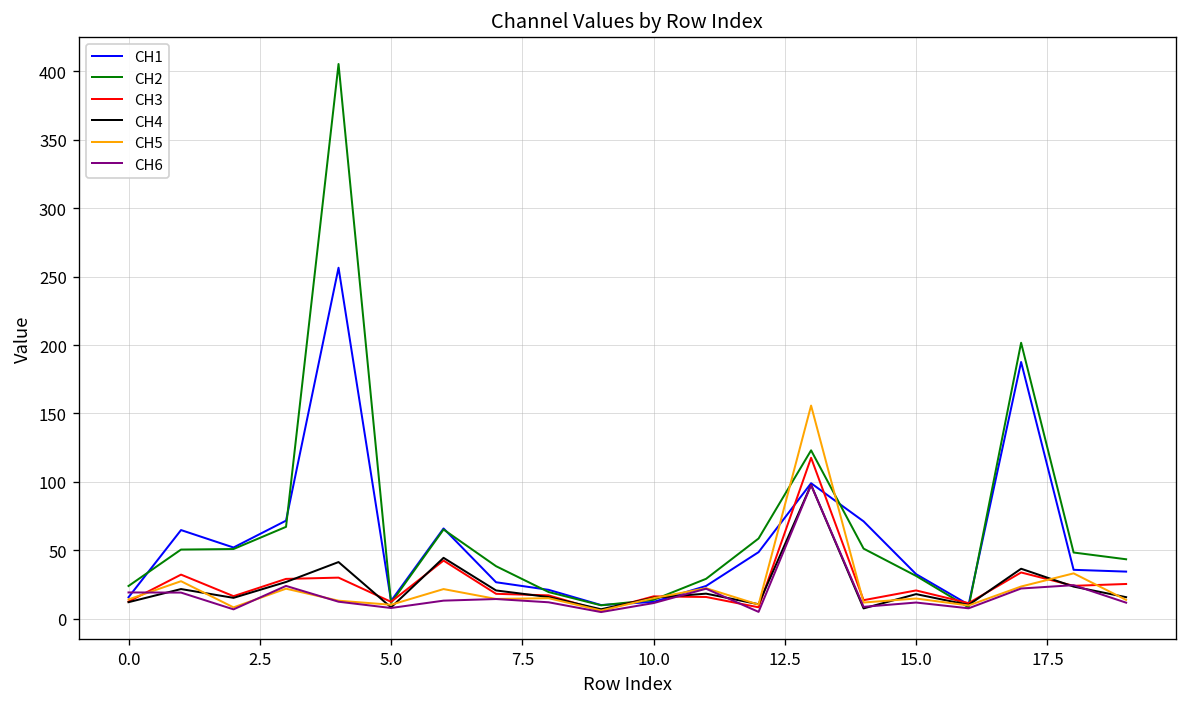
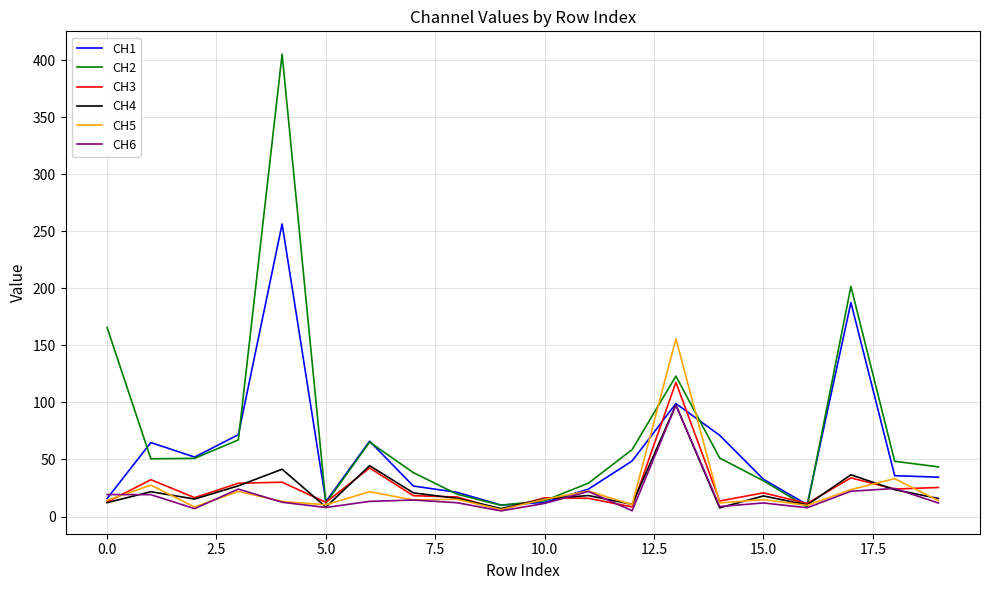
CH2, 0.0: 24 -> 166
